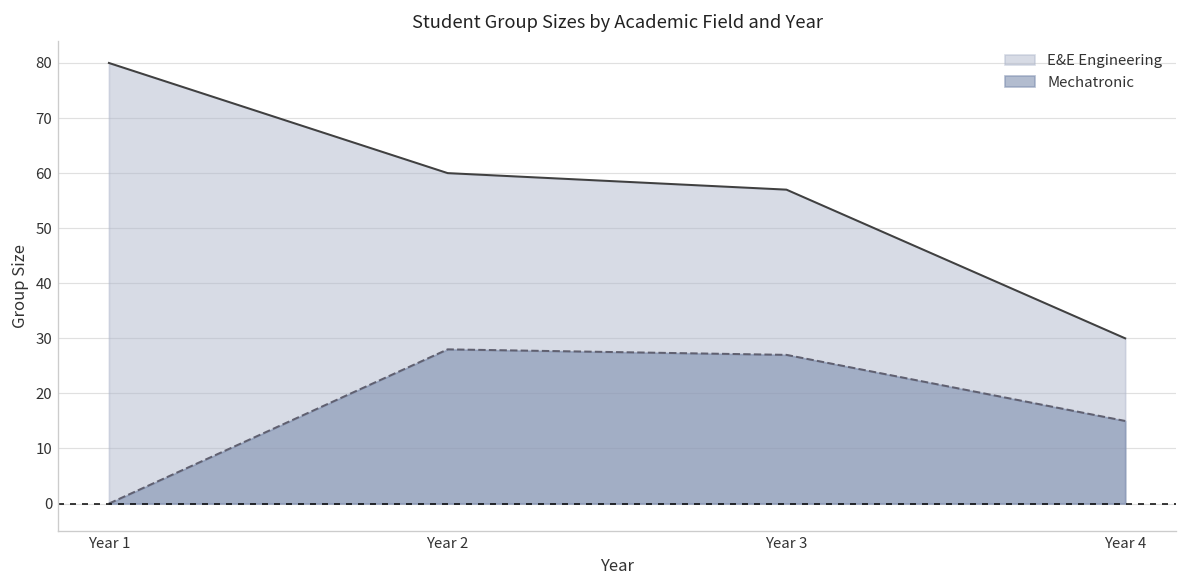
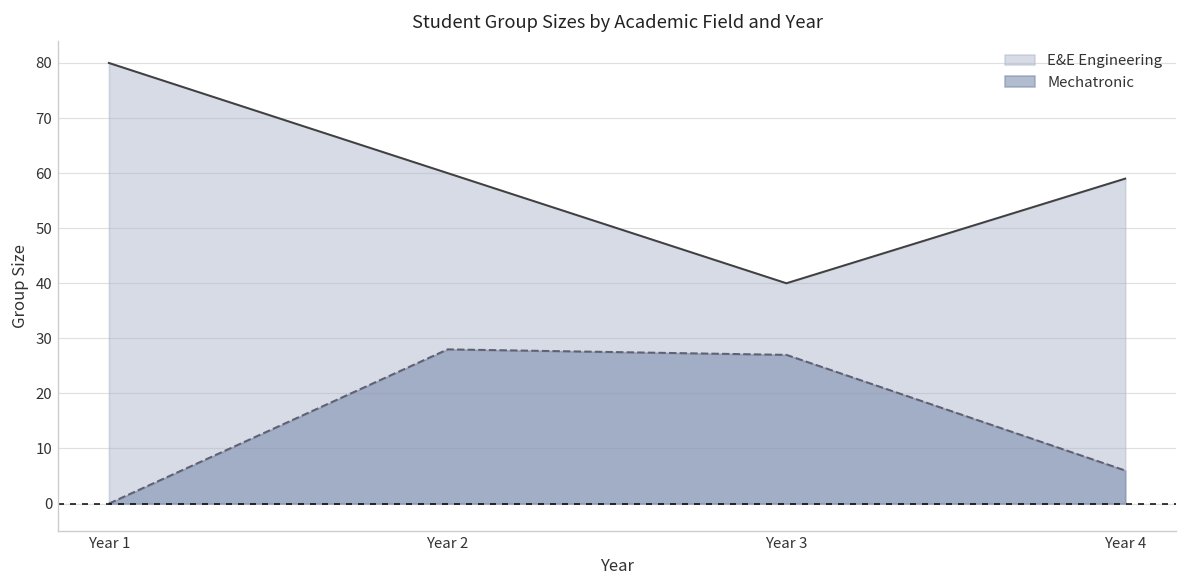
E&E Engineering, Year 3: 57 -> 40
E&E Engineering, Year 4: 30 -> 59
Mechatronic, Year 4: 15 -> 6
